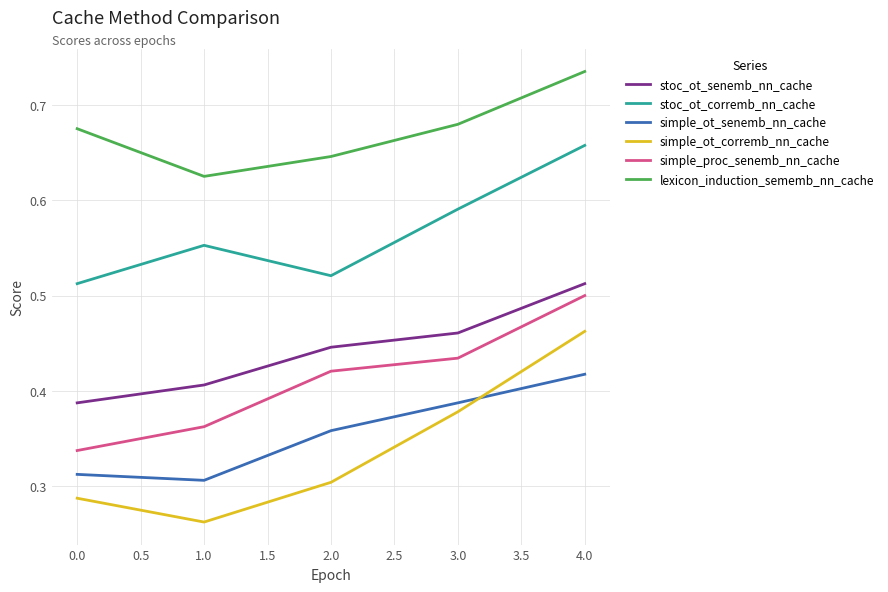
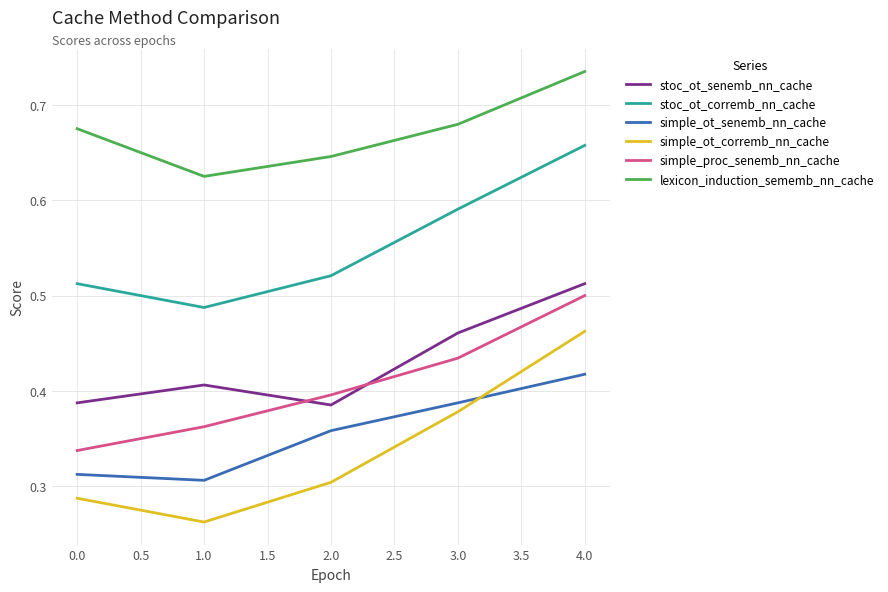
stoc_ot_corremb_nn_cache, 1.0: 0.55 -> 0.49
stoc_ot_senemb_nn_cache, 2.0: 0.45 -> 0.39
simple_proc_senemb_nn_cache, 2.0: 0.42 -> 0.40
